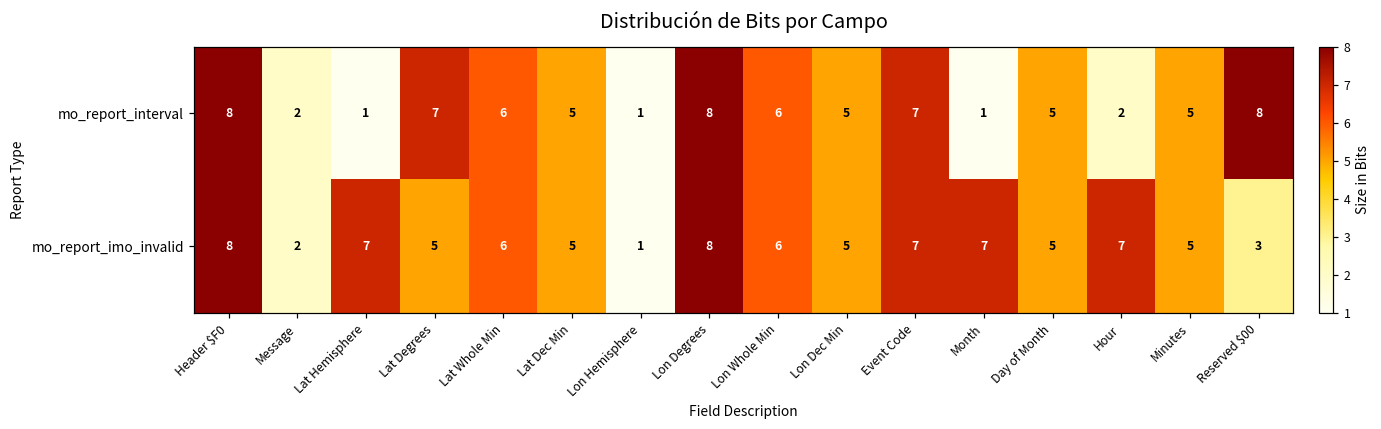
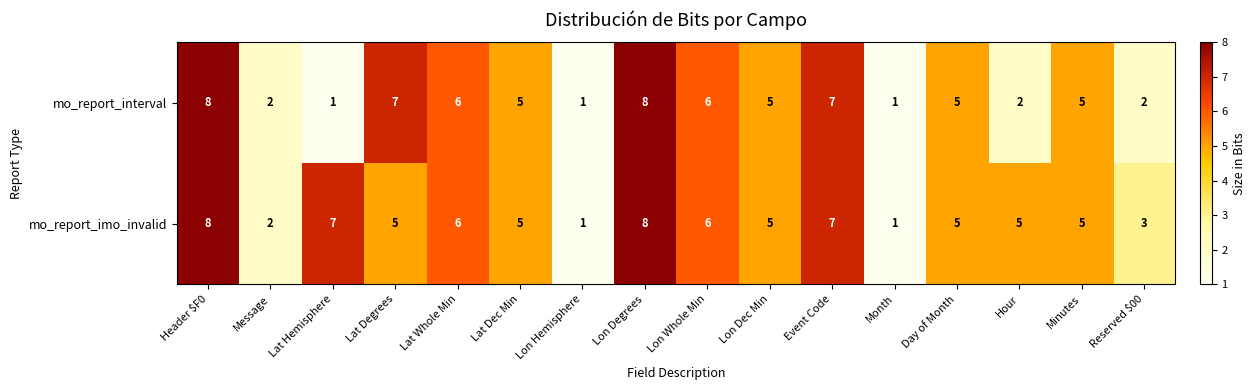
mo_report_interval, Reserved $00: 8 -> 2
mo_report_imo_invalid, Month: 7 -> 1
mo_report_imo_invalid, Hour: 7 -> 5
